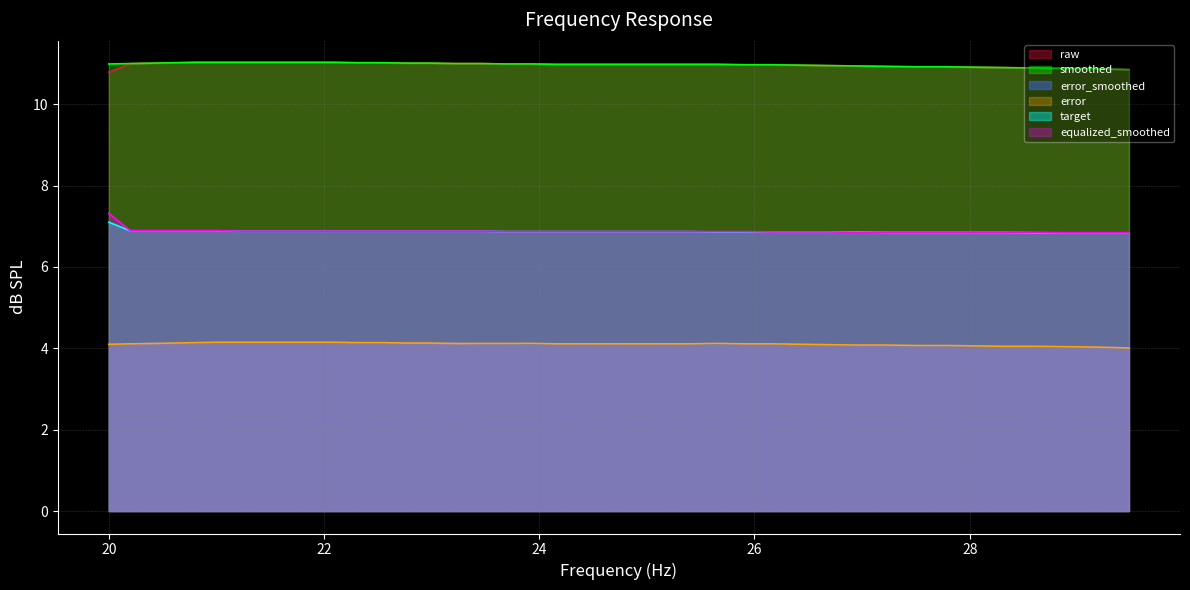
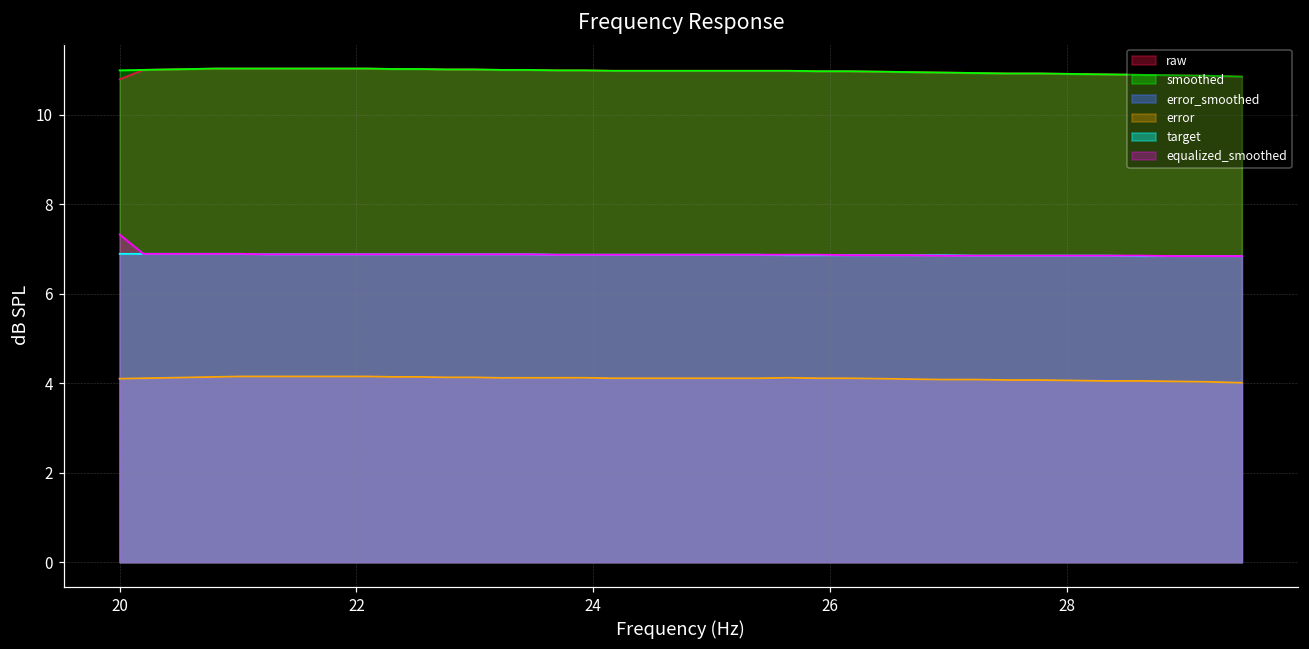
target, 20: 7.1 -> 6.9
